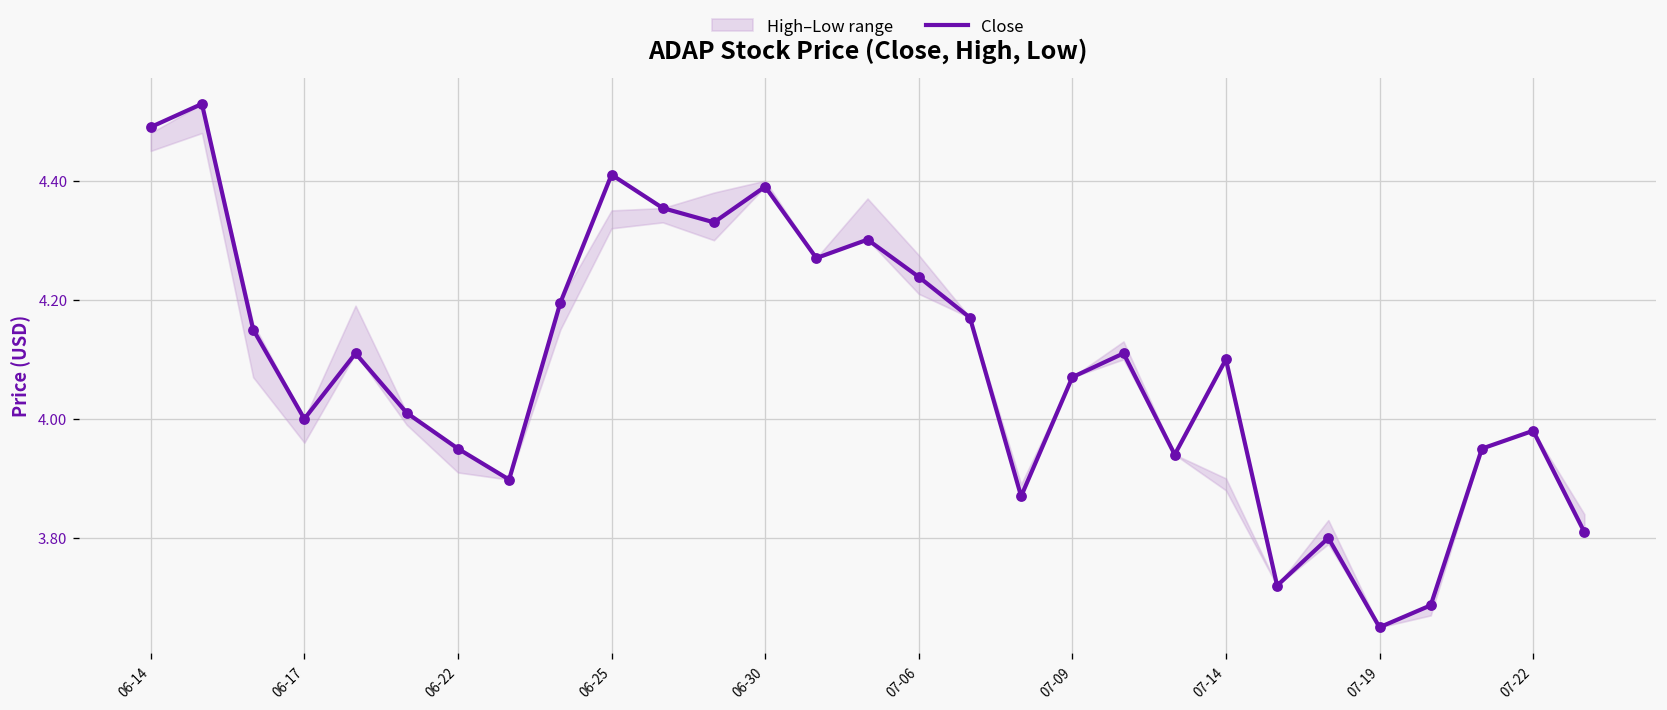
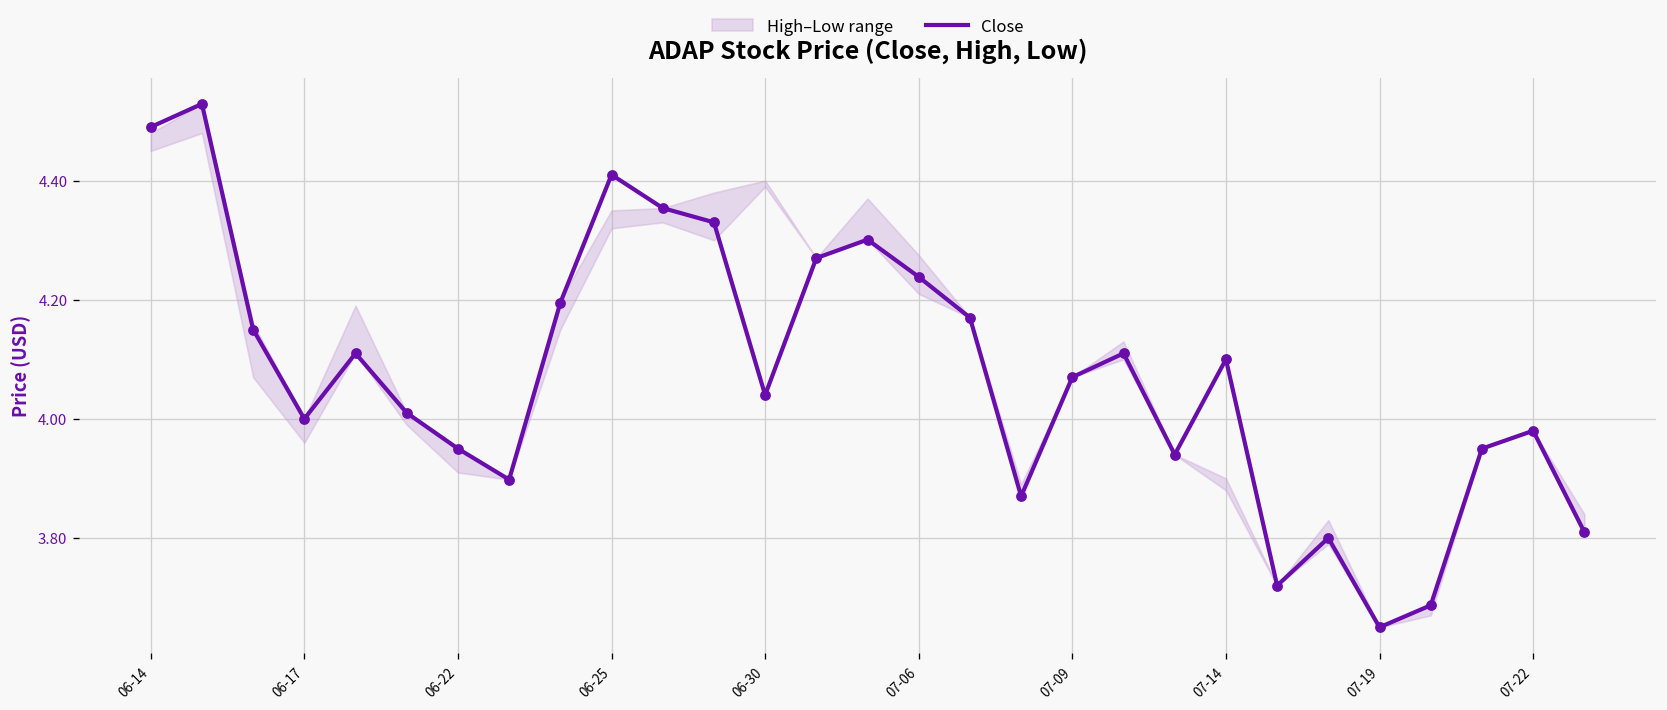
Close, 06-30: 4.39 -> 4.04
